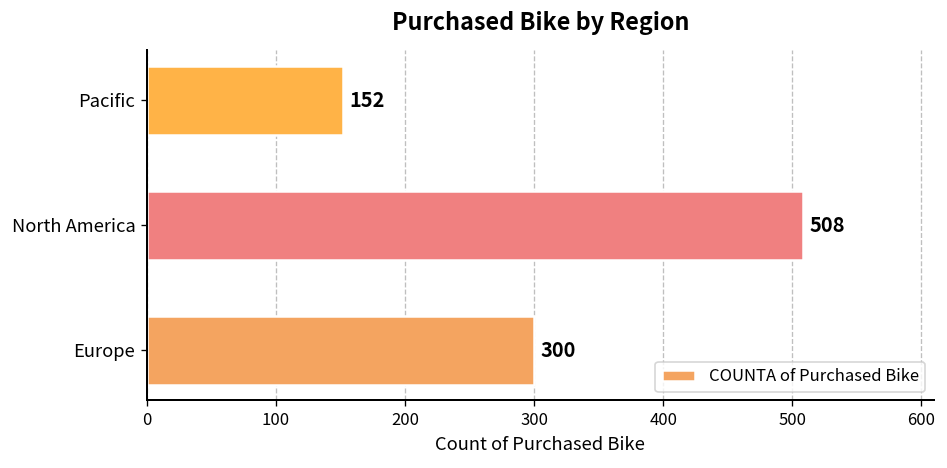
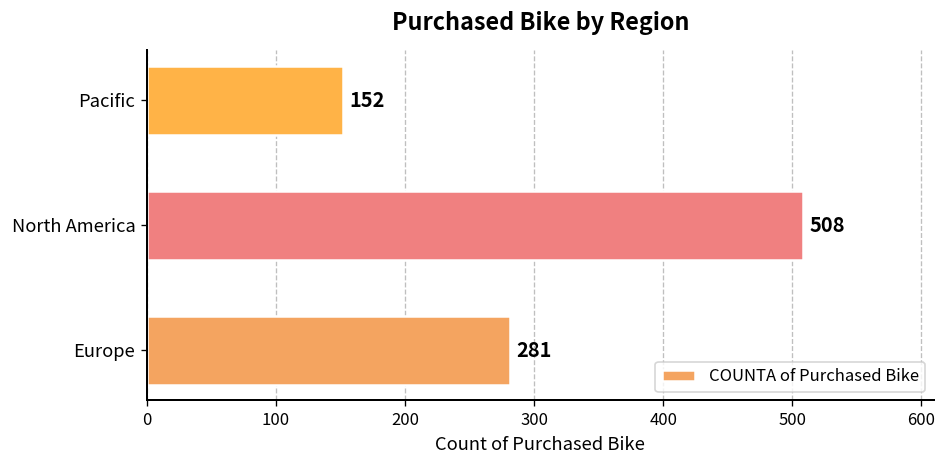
Europe: 300 -> 281
